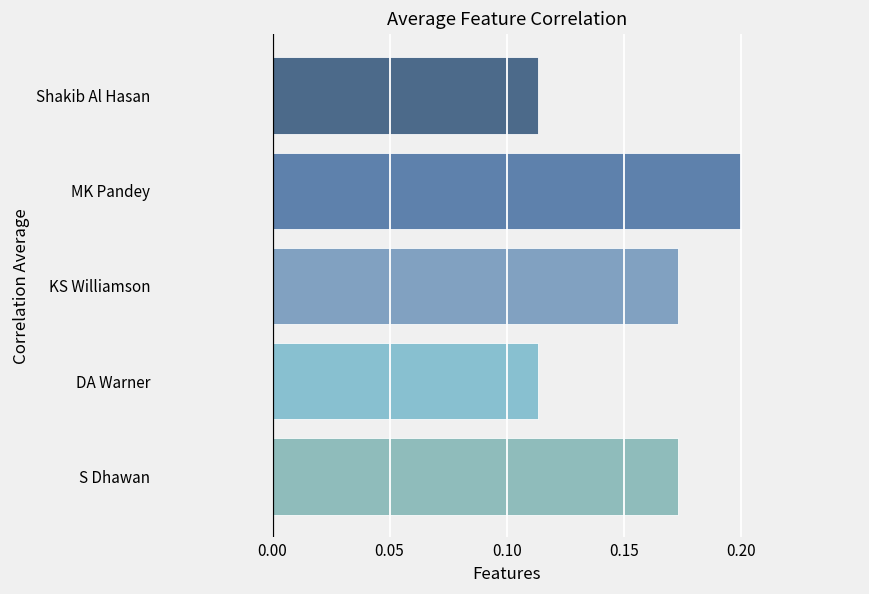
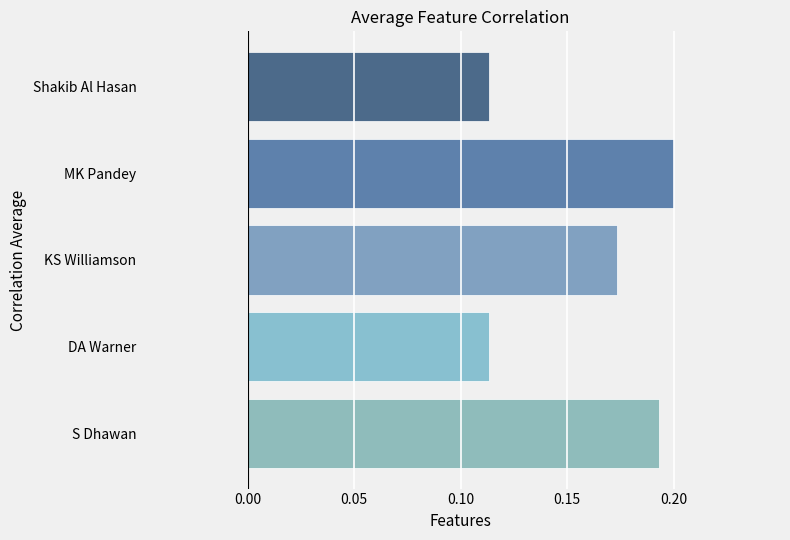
S Dhawan: 0.173 -> 0.193
